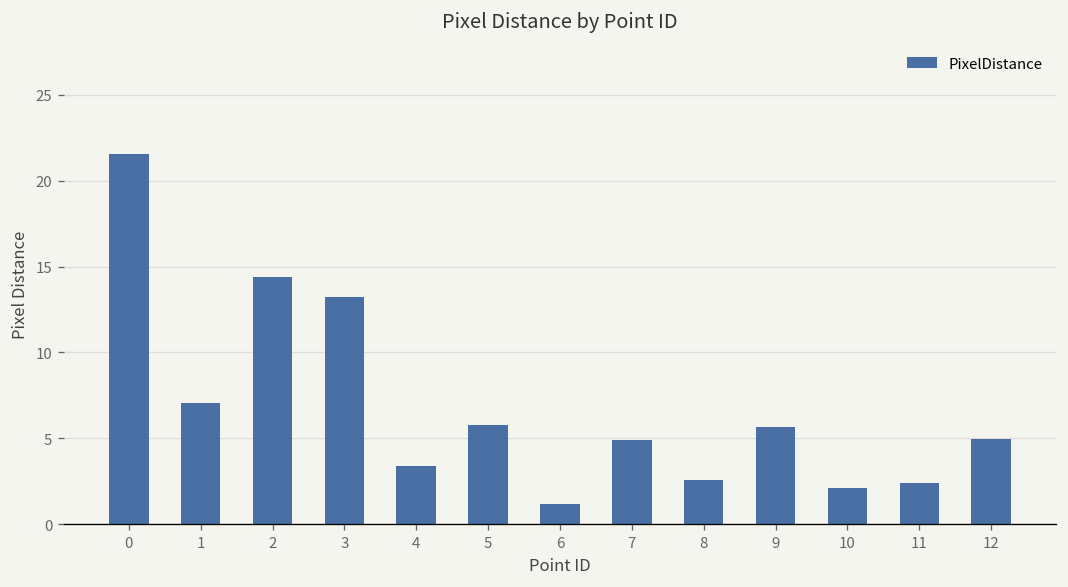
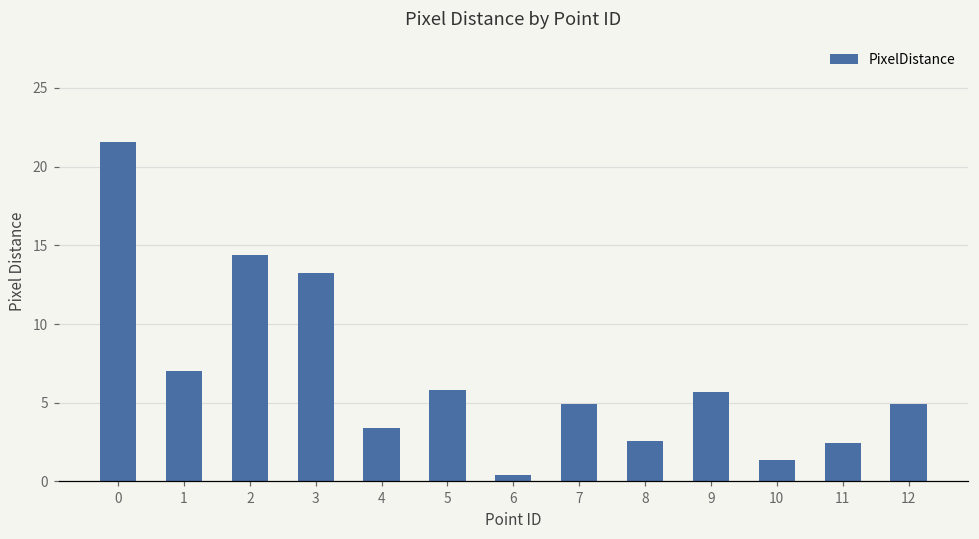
6: 1.2 -> 0.4
10: 2.1 -> 1.4
